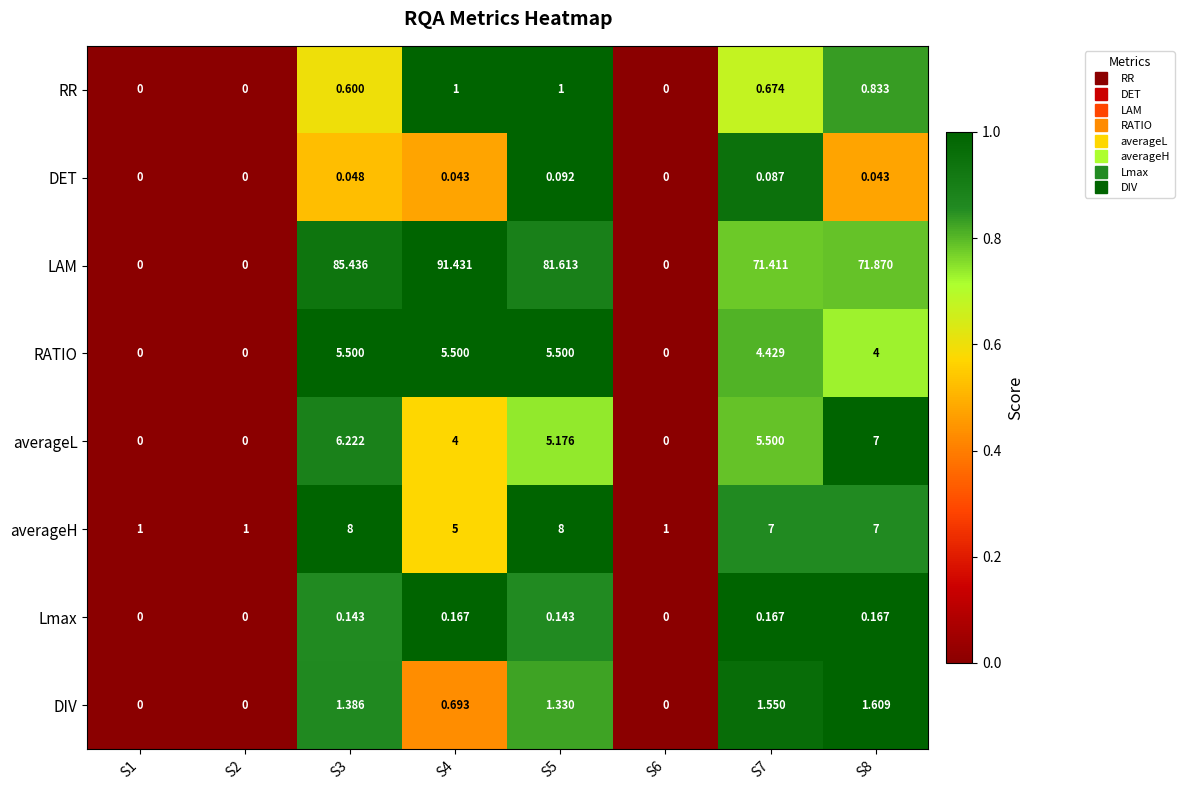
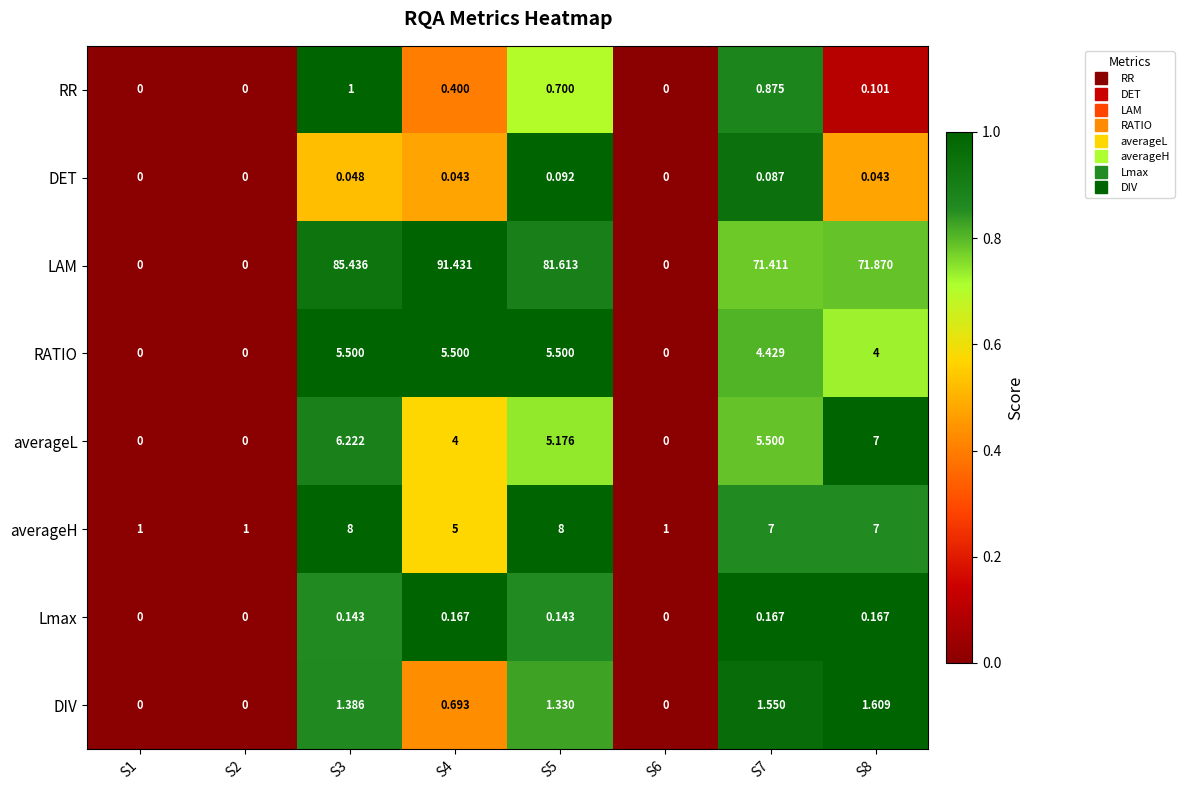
RR, S3: 0.600 -> 1
RR, S4: 1 -> 0.400
RR, S5: 1 -> 0.700
RR, S7: 0.674 -> 0.875
RR, S8: 0.833 -> 0.101
